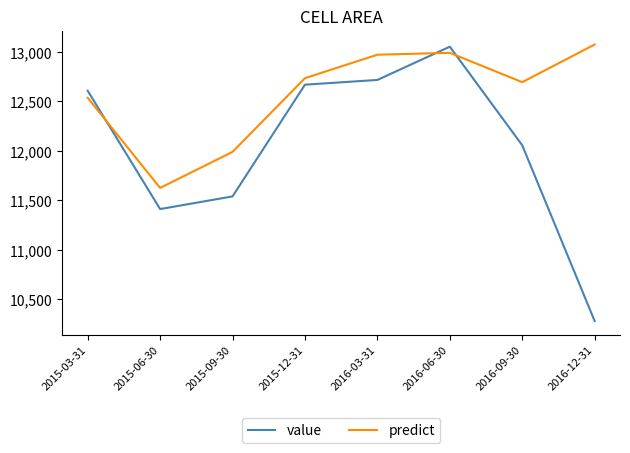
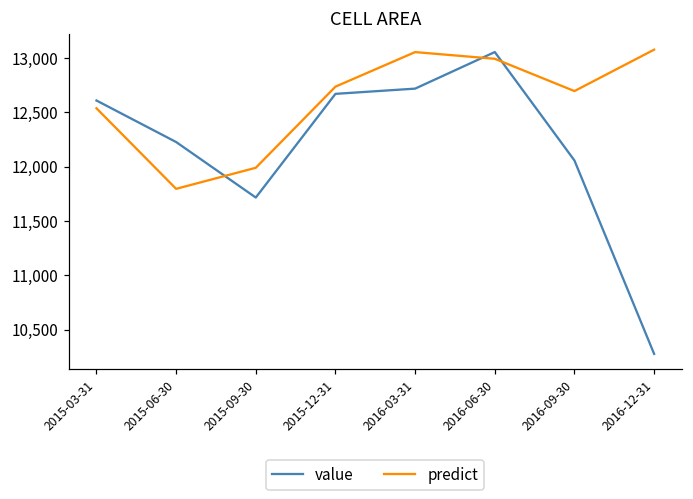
value, 2015-06-30: 11,400 -> 12,200
predict, 2015-06-30: 11,600 -> 11,800
value, 2015-09-30: 11,500 -> 11,700
predict, 2016-03-31: 13,000 -> 13,100
